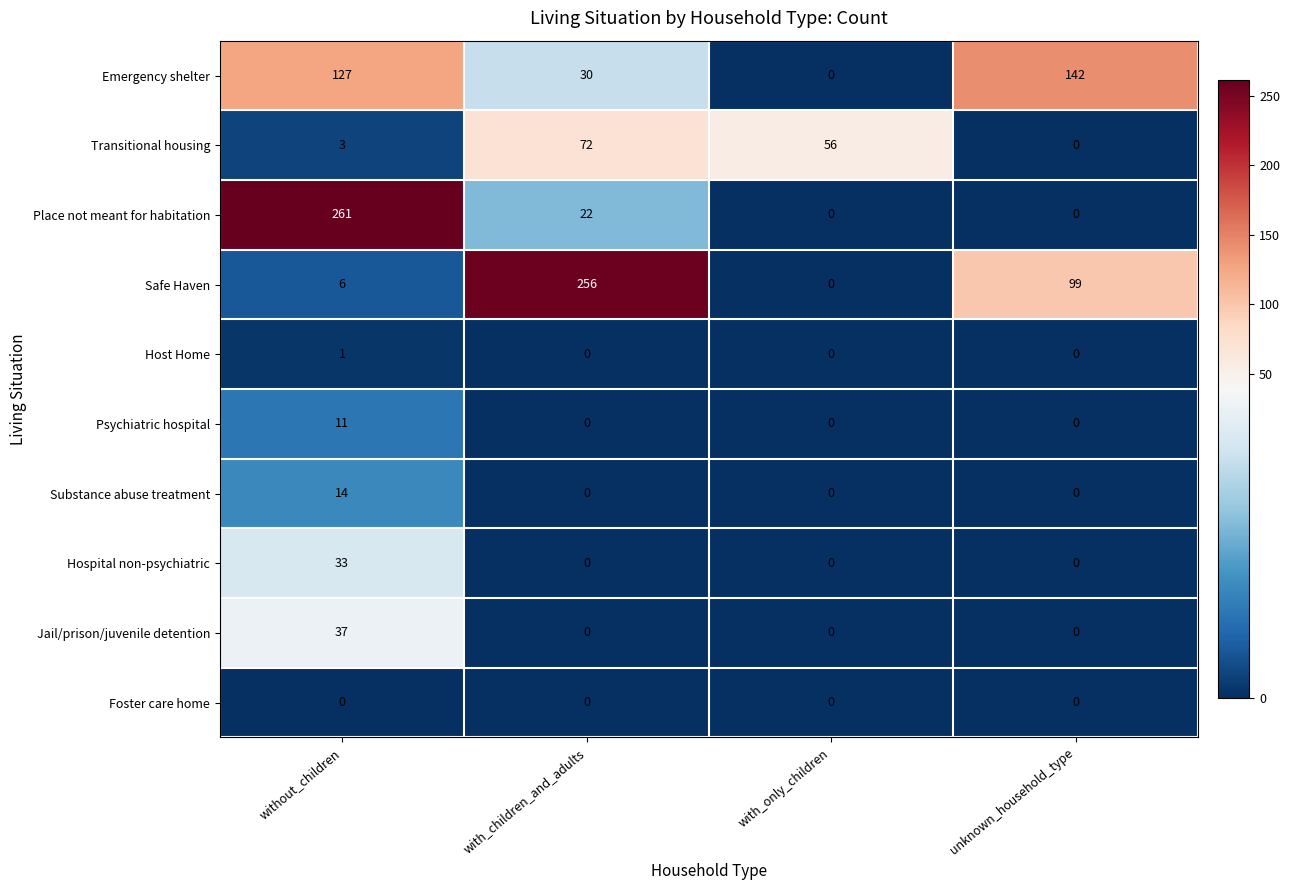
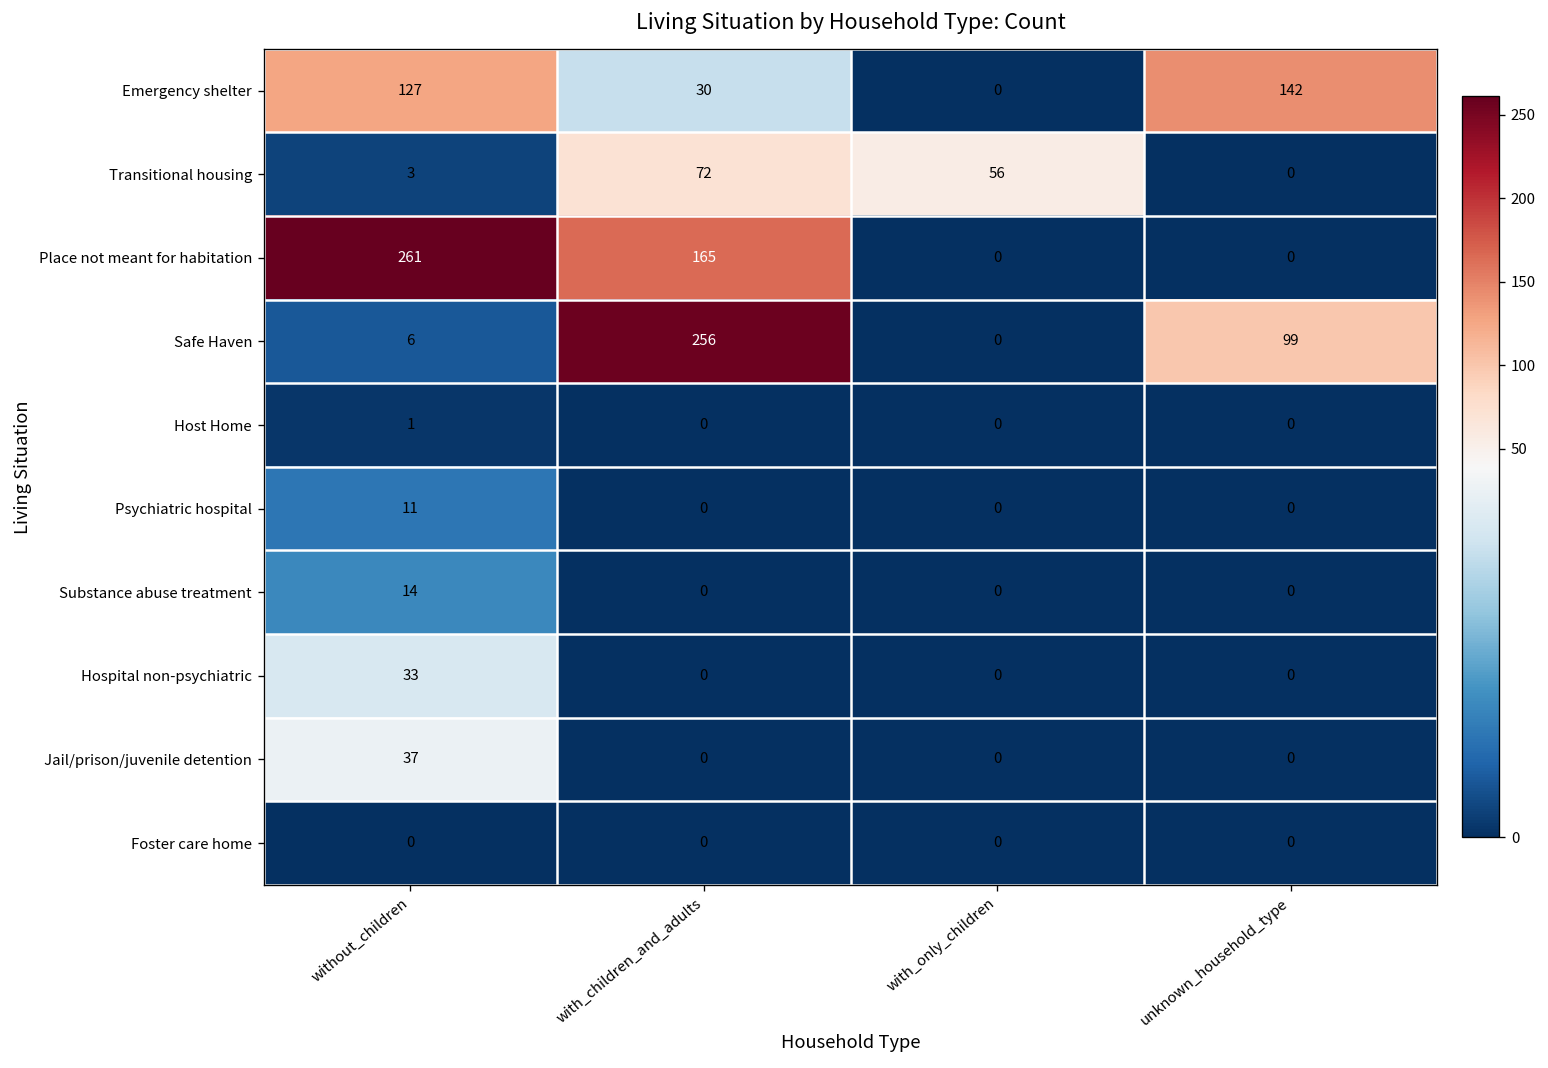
Place not meant for habitation, with_children_and_adults: 22 -> 165
